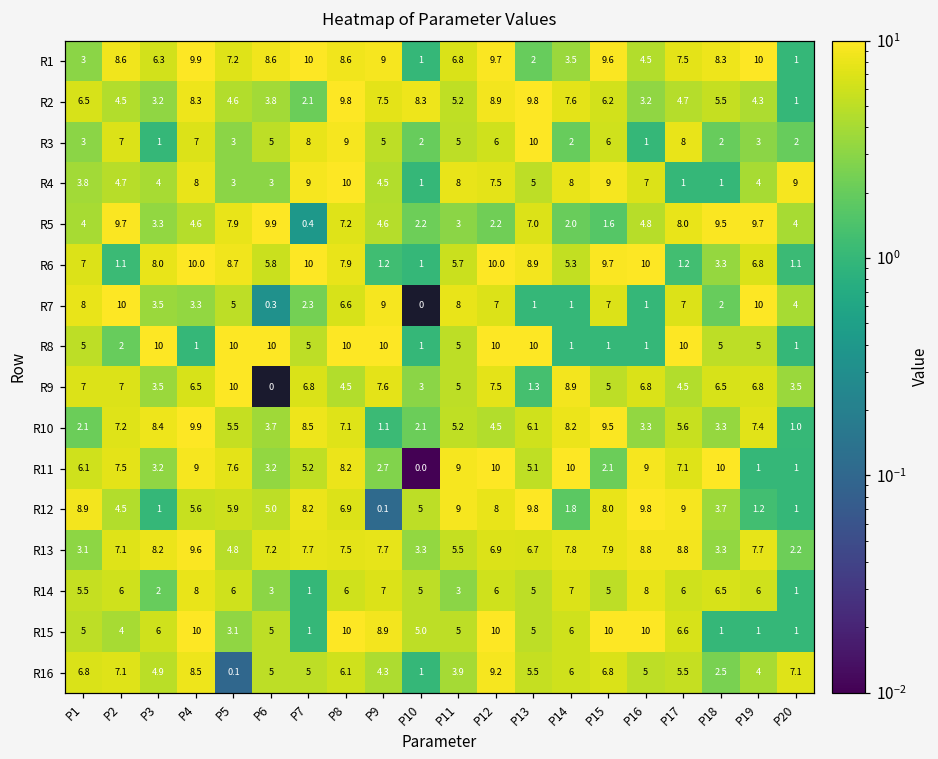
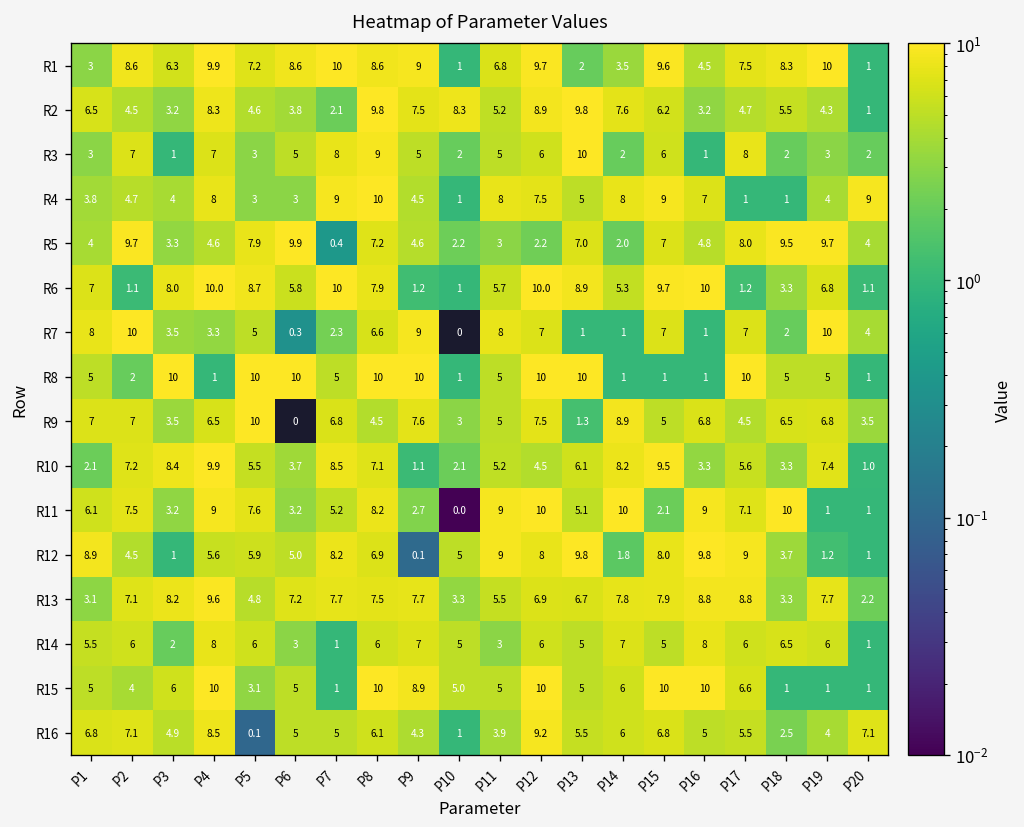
R5, P15: 1.6 -> 7
